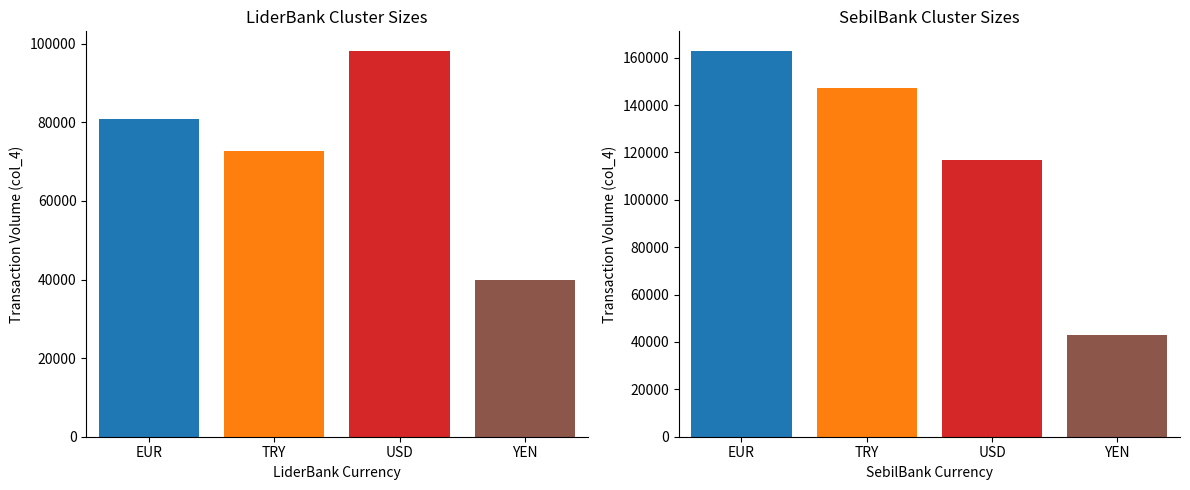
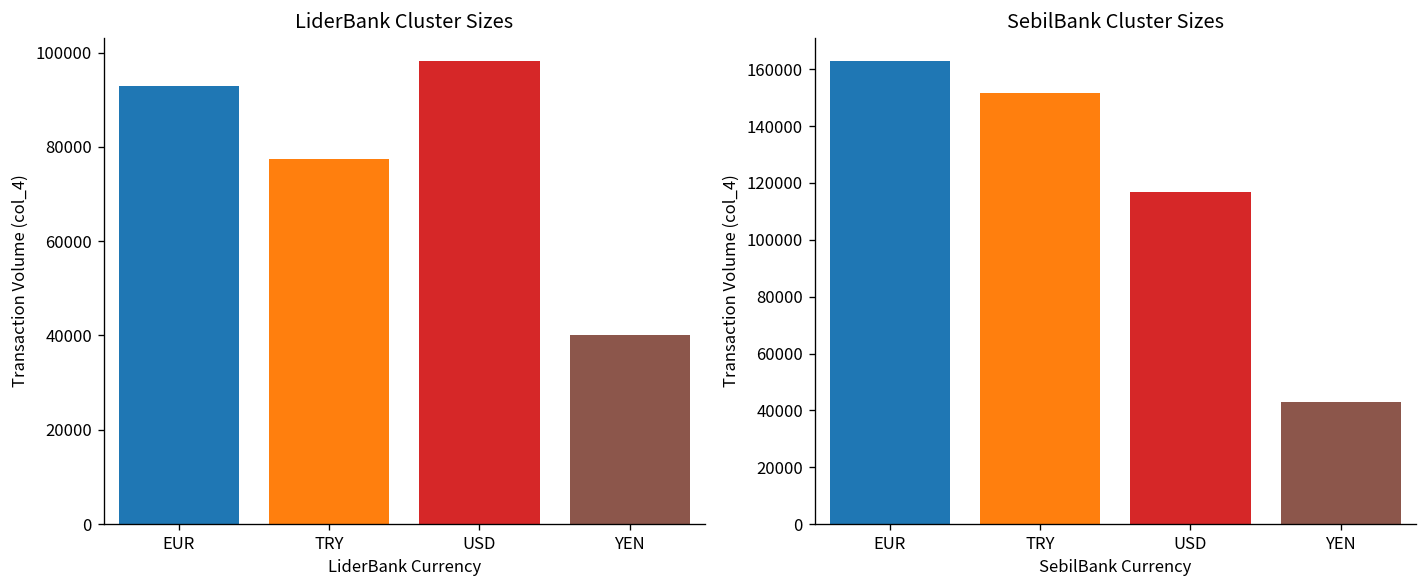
LiderBank Cluster Sizes, EUR: 81000 -> 93000
LiderBank Cluster Sizes, TRY: 73000 -> 78000
SebilBank Cluster Sizes, TRY: 147000 -> 152000
